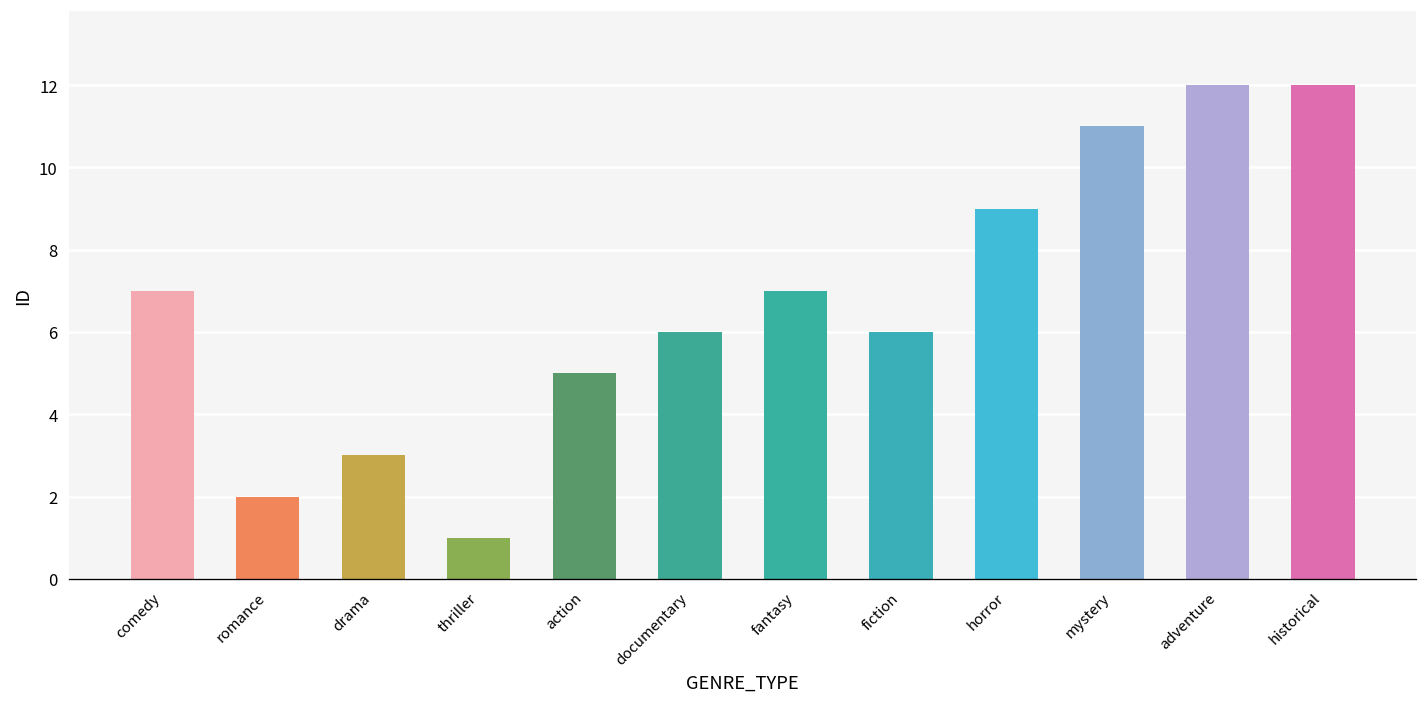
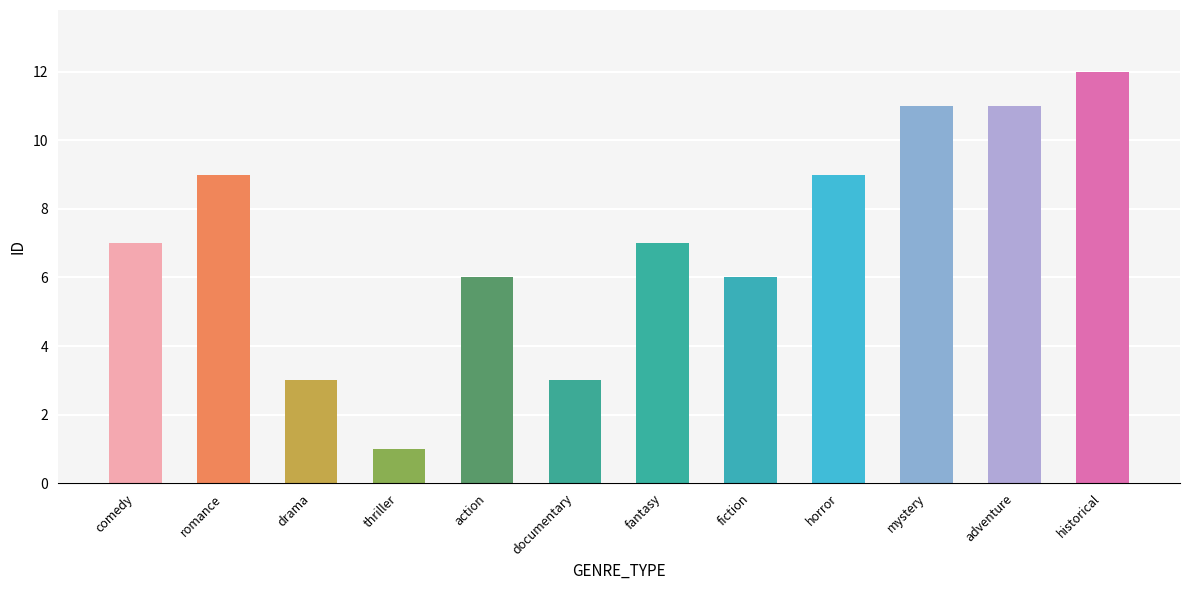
romance: 2 -> 9
action: 5 -> 6
documentary: 6 -> 3
adventure: 12 -> 11
